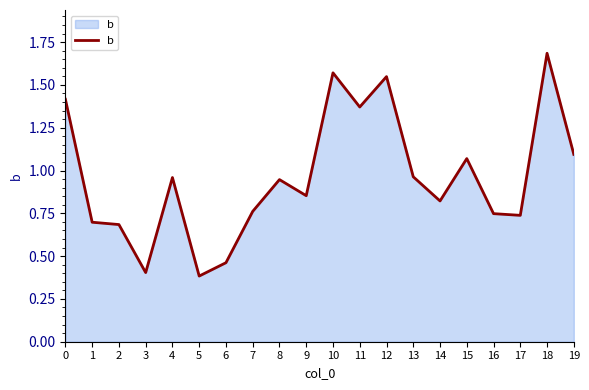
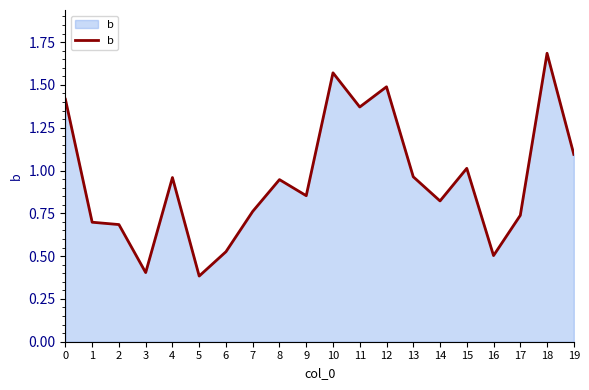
6: 0.46 -> 0.53
12: 1.55 -> 1.49
15: 1.07 -> 1.01
16: 0.75 -> 0.50
